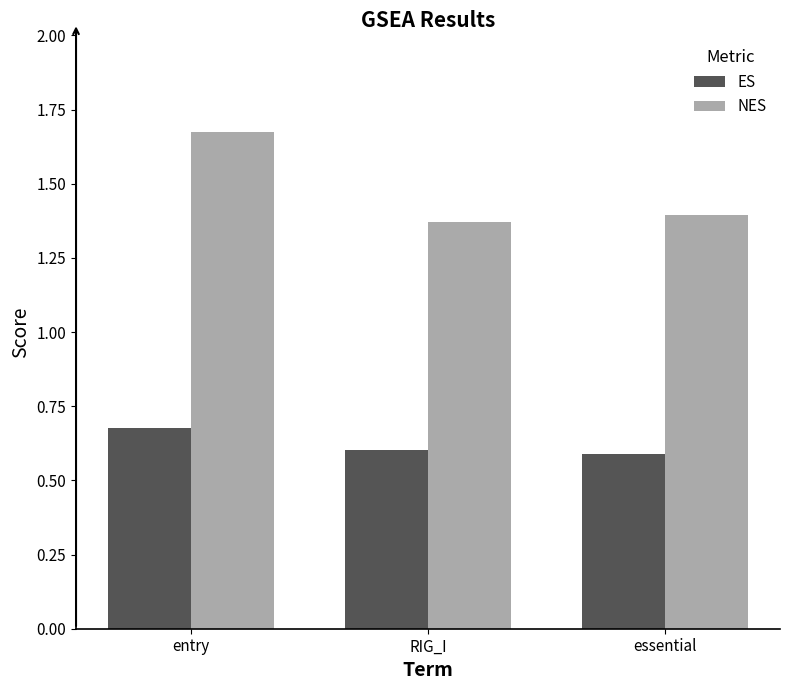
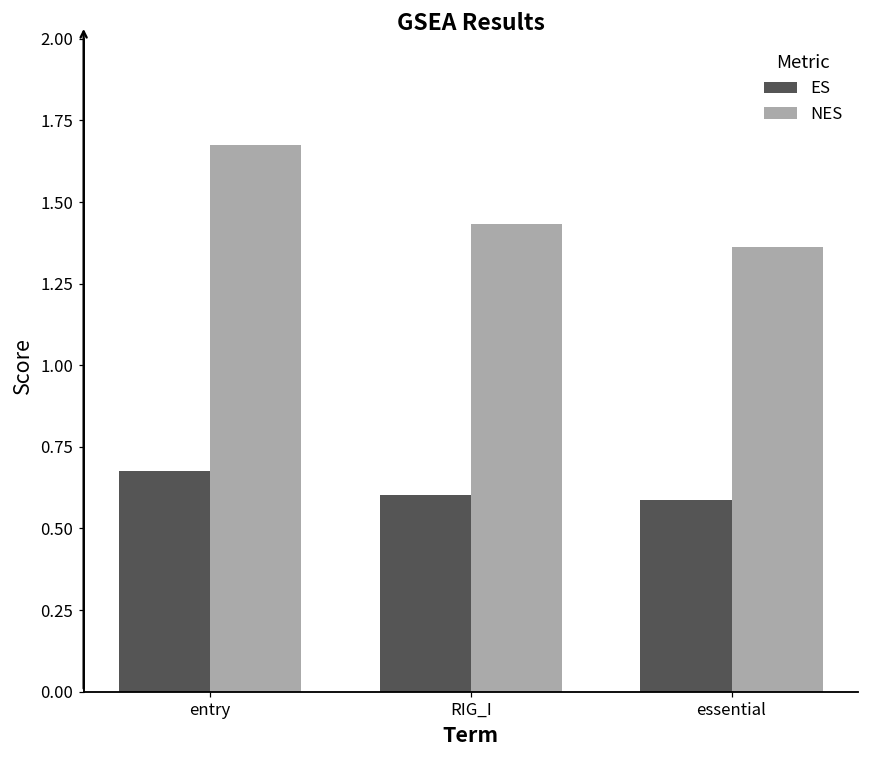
NES, RIG_I: 1.37 -> 1.43
NES, essential: 1.39 -> 1.36
